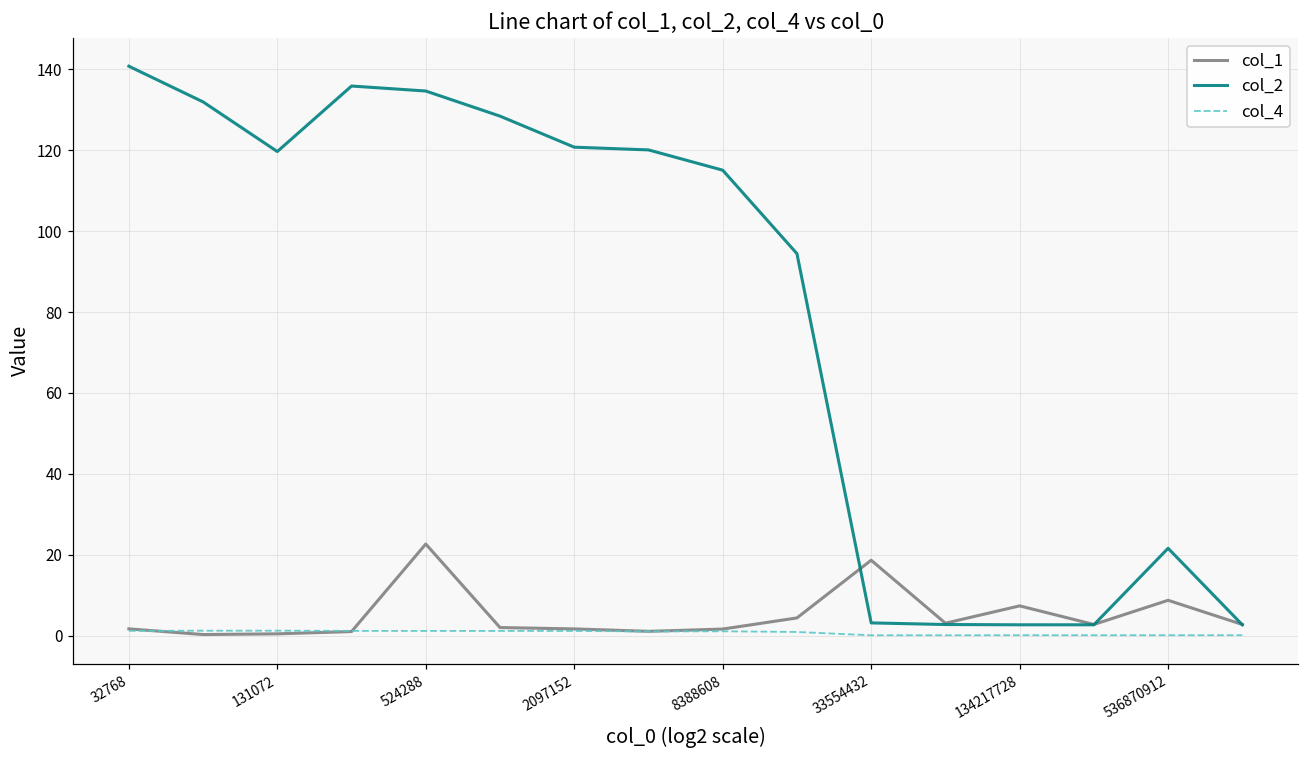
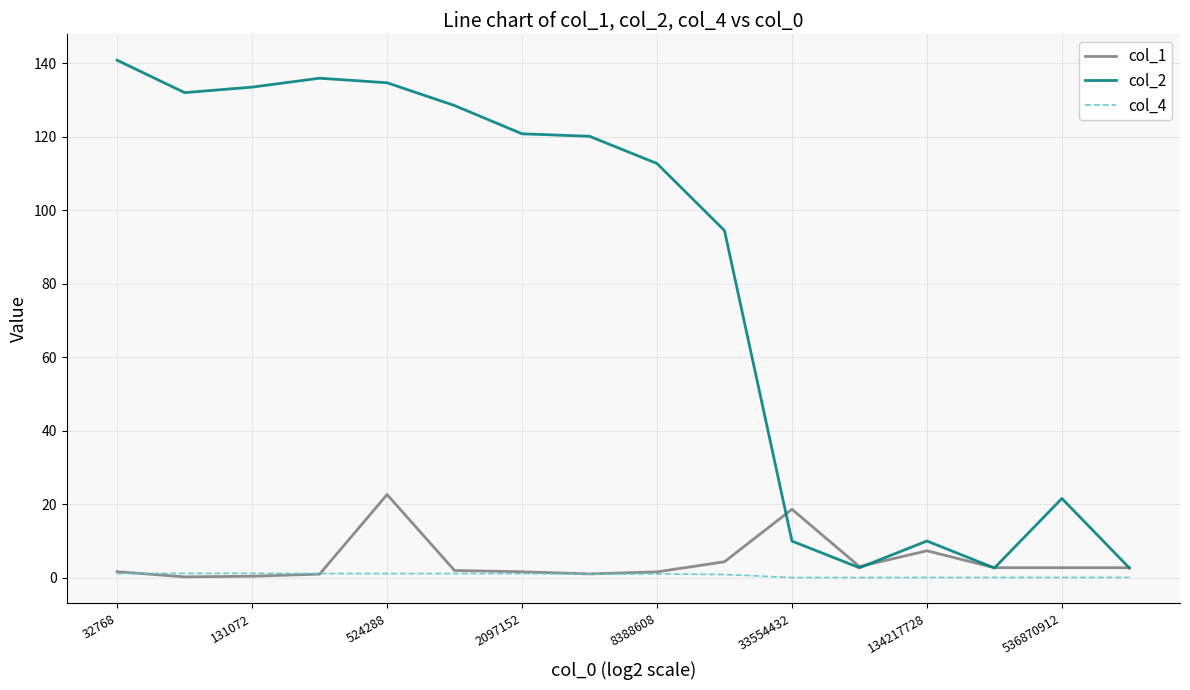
col_2, 131072: 120 -> 133
col_2, 8388608: 115 -> 113
col_2, 33554432: 3 -> 10
col_2, 134217728: 3 -> 10
col_1, 536870912: 9 -> 3
